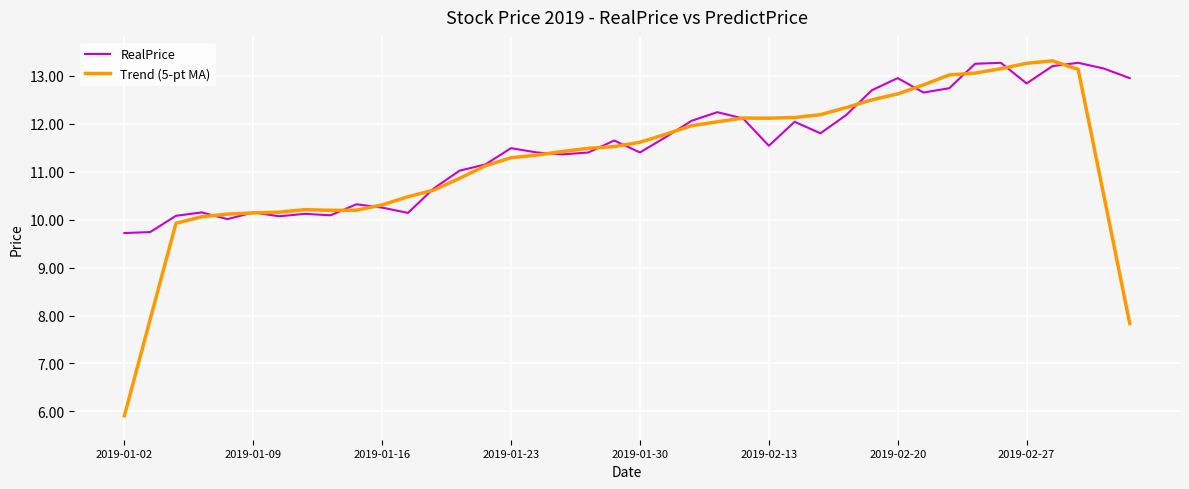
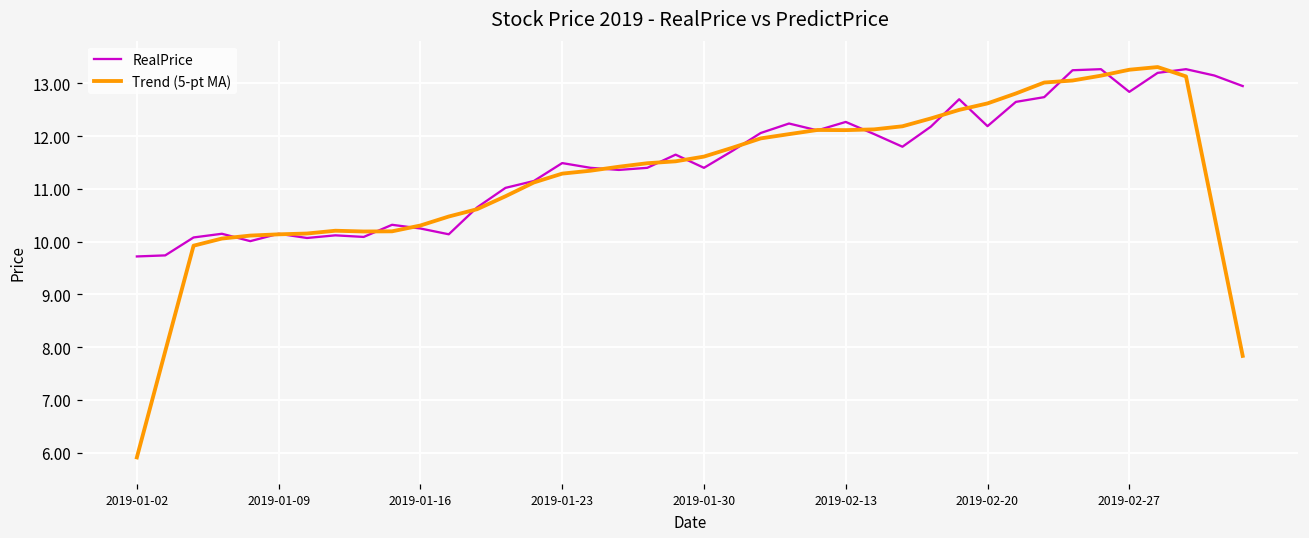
RealPrice, 2019-02-13: 11.5 -> 12.3
RealPrice, 2019-02-20: 13.0 -> 12.2
